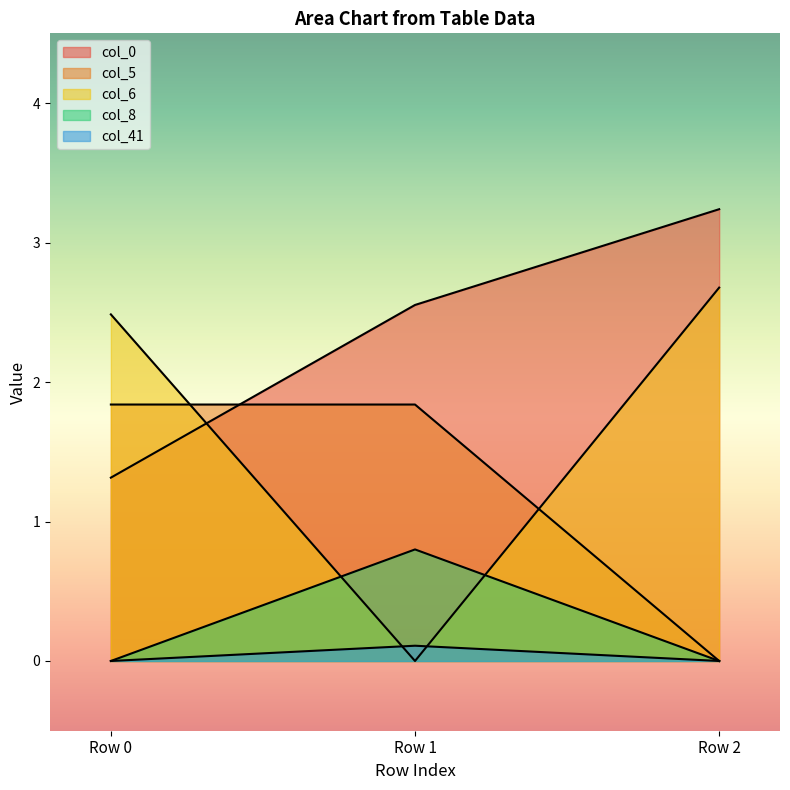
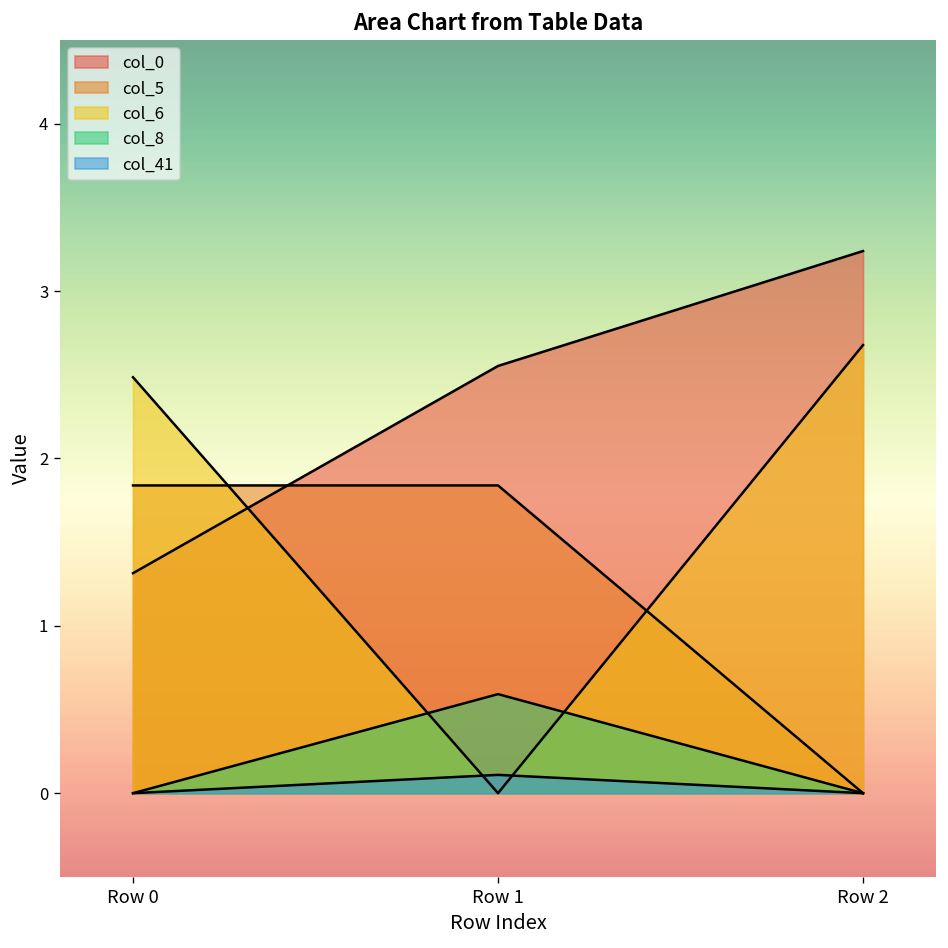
col_8, Row 1: 0.80 -> 0.59
